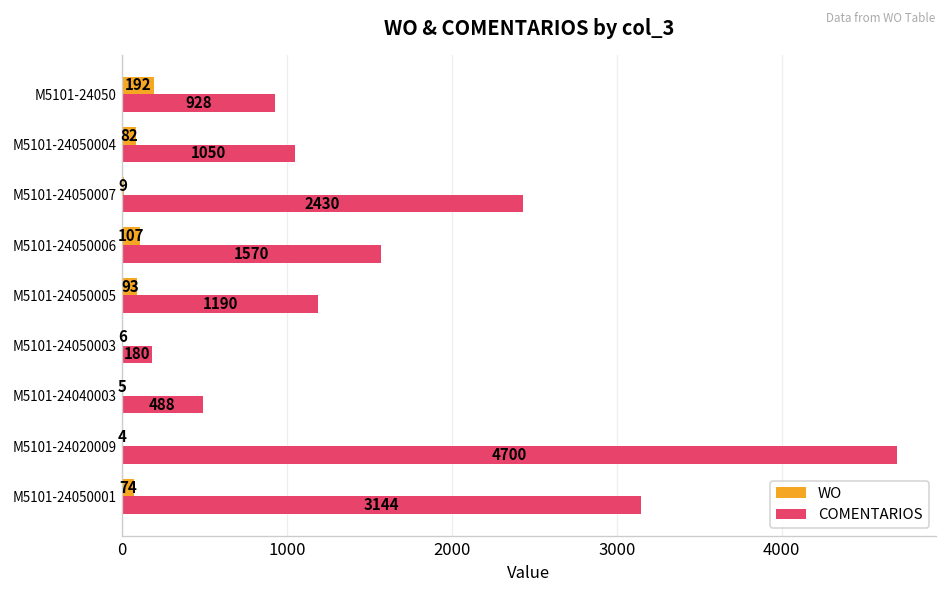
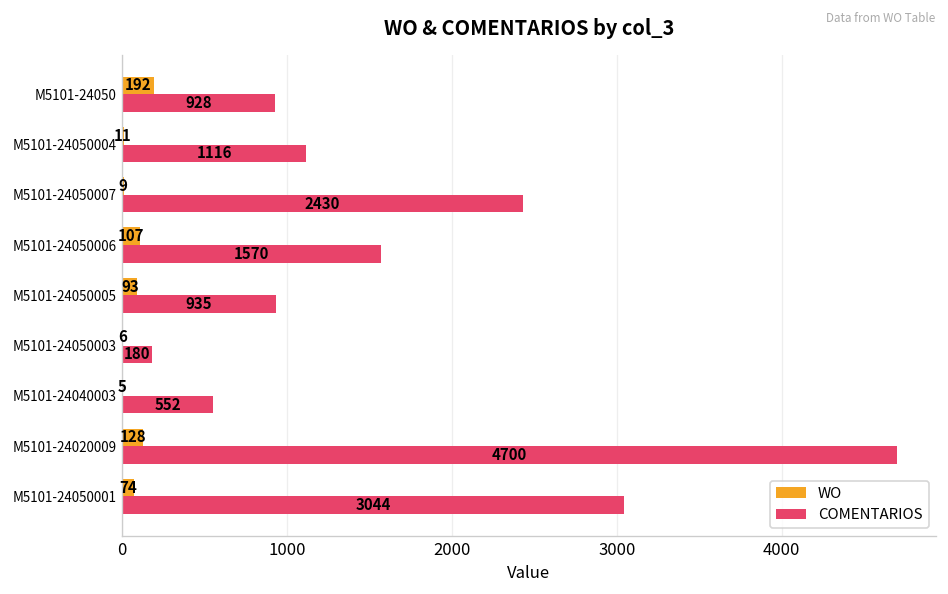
WO, M5101-24050004: 82 -> 11
COMENTARIOS, M5101-24050004: 1050 -> 1116
COMENTARIOS, M5101-24050005: 1190 -> 935
COMENTARIOS, M5101-24040003: 488 -> 552
WO, M5101-24020009: 4 -> 128
COMENTARIOS, M5101-24050001: 3144 -> 3044
